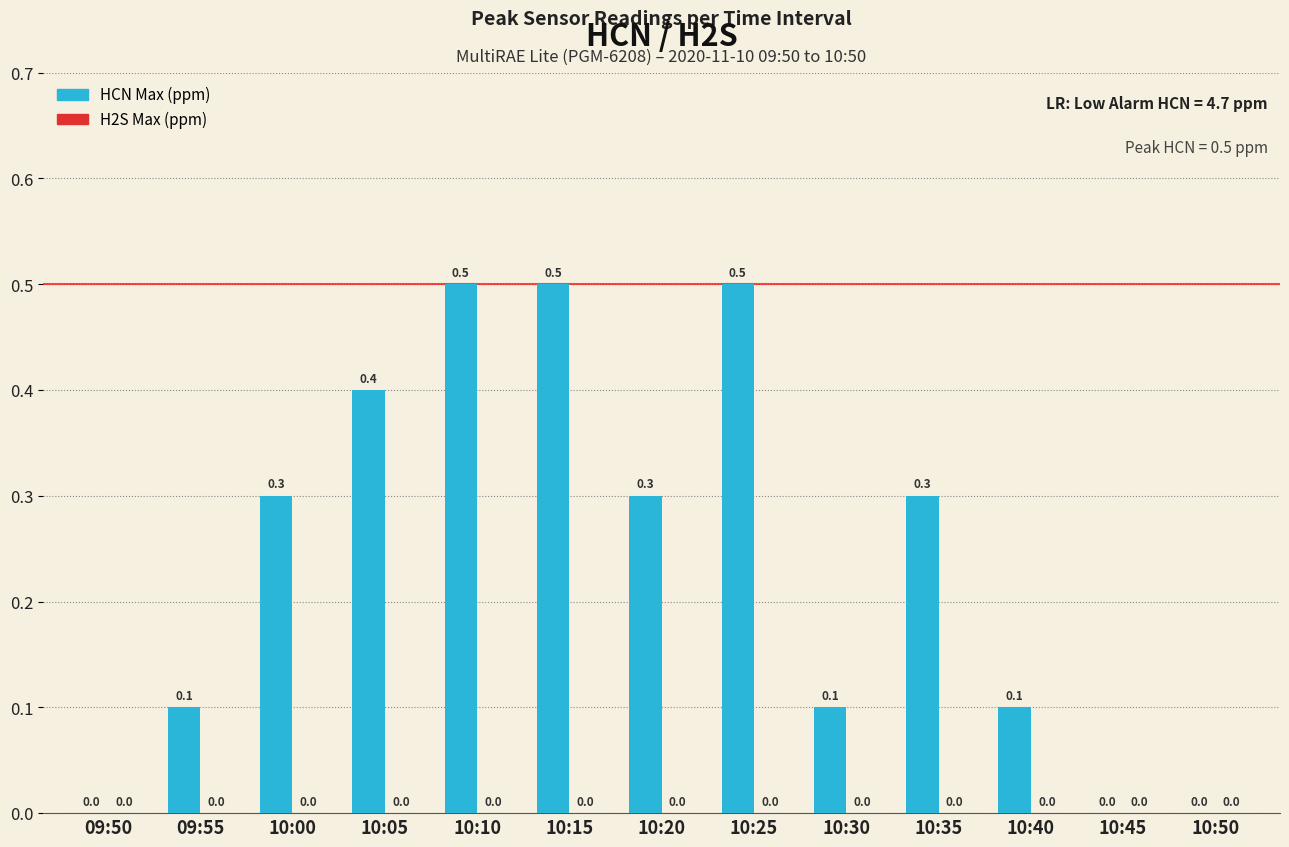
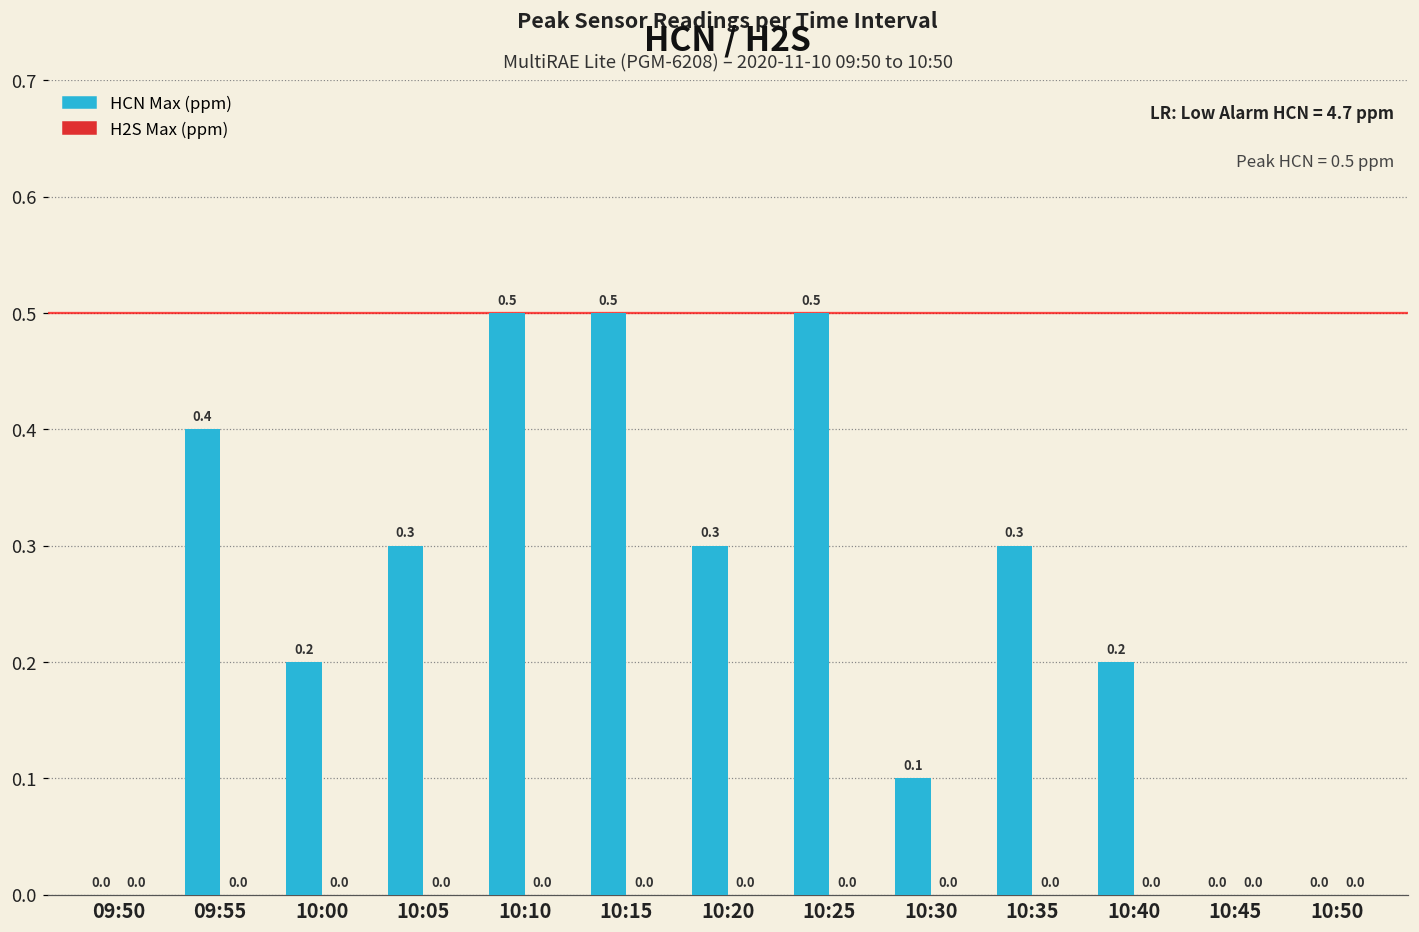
HCN Max (ppm), 09:55: 0.1 -> 0.4
HCN Max (ppm), 10:00: 0.3 -> 0.2
HCN Max (ppm), 10:05: 0.4 -> 0.3
HCN Max (ppm), 10:40: 0.1 -> 0.2
